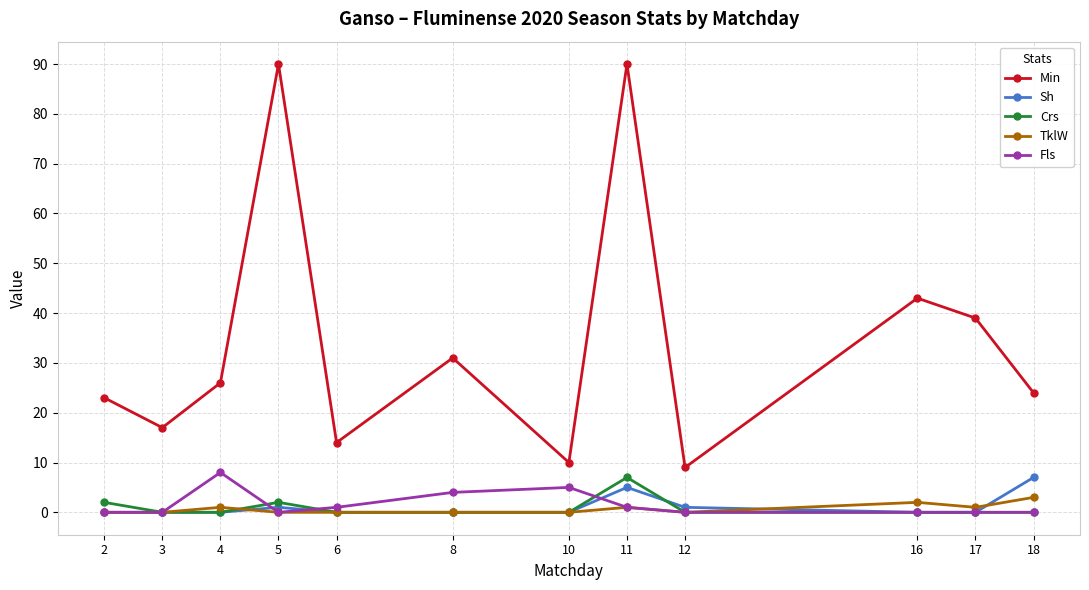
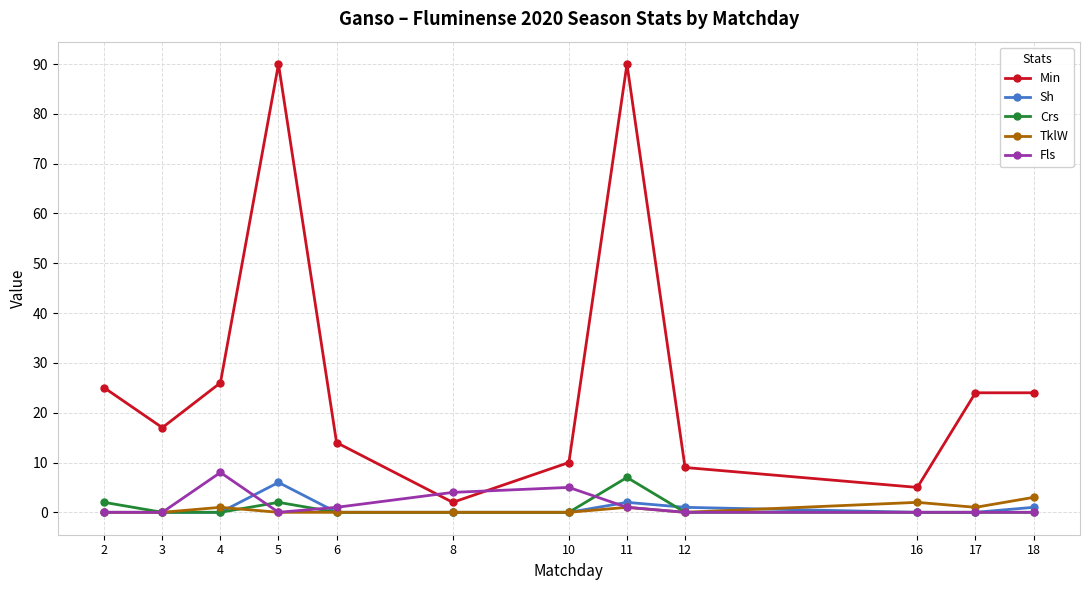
Min, 2: 23 -> 25
Sh, 5: 1 -> 6
Min, 8: 31 -> 2
Sh, 11: 5 -> 2
Min, 16: 43 -> 5
Min, 17: 39 -> 24
Sh, 18: 7 -> 1
